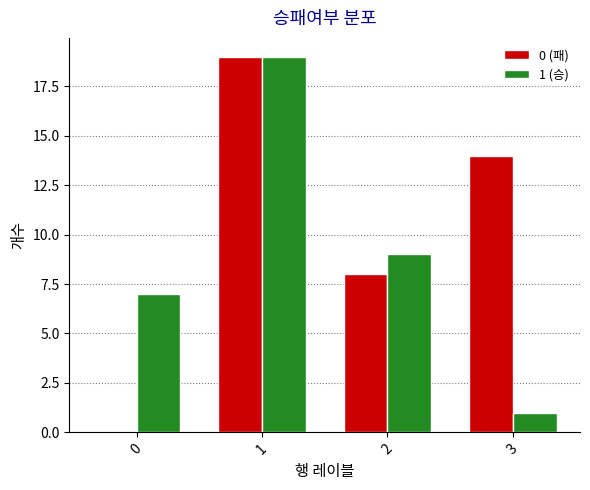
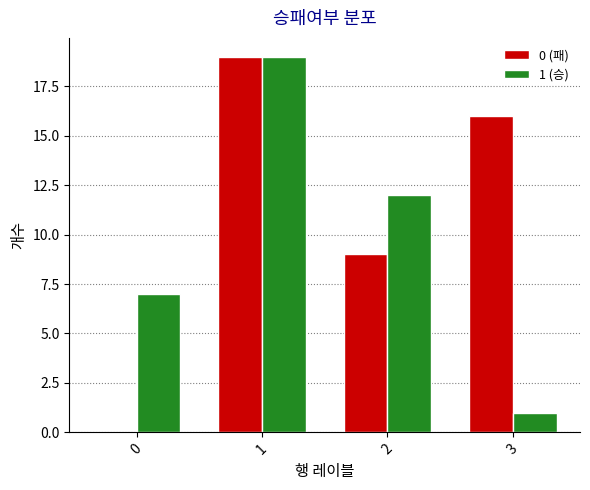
0 (패), 2: 8 -> 9
1 (승), 2: 9 -> 12
0 (패), 3: 14 -> 16
